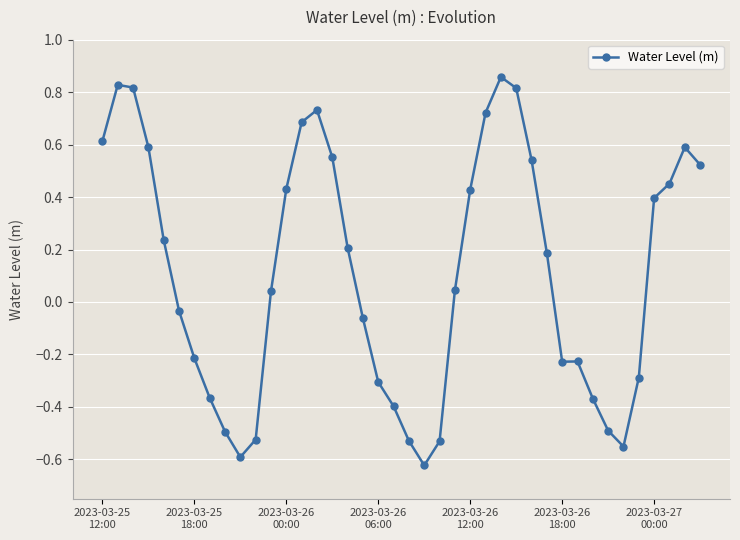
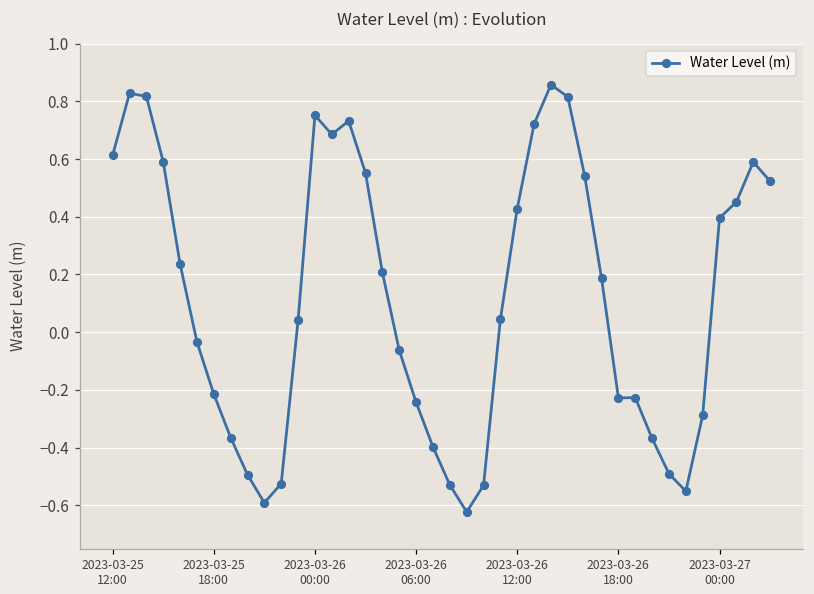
2023-03-26 00:00: 0.43 -> 0.75
2023-03-26 06:00: -0.31 -> -0.24
